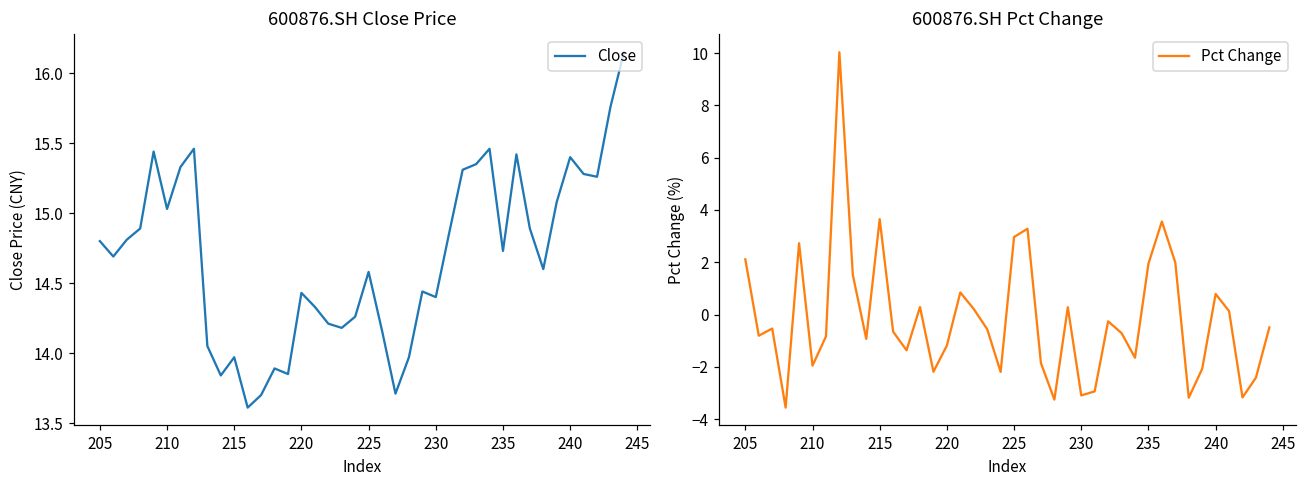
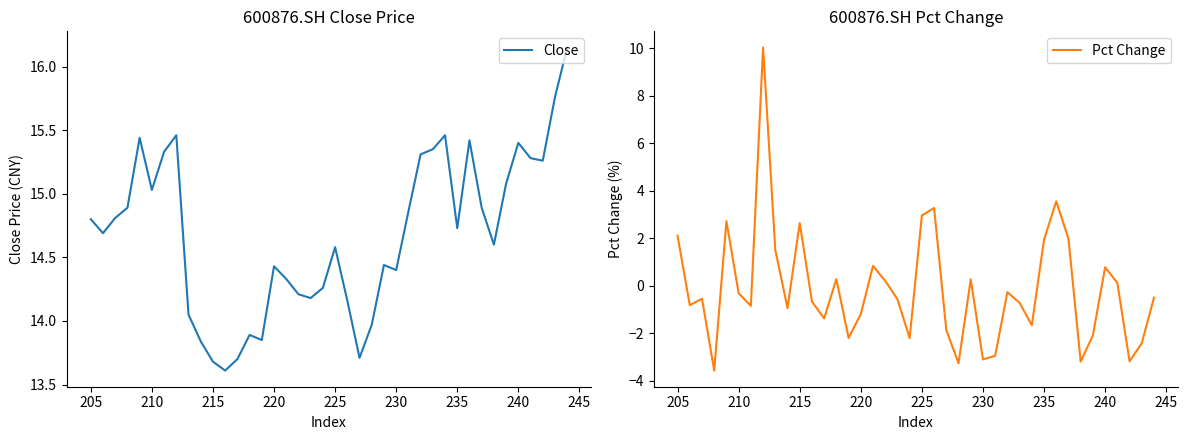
600876.SH Close Price, 215: 13.97 -> 13.68
600876.SH Pct Change, 210: -2.0 -> -0.3
600876.SH Pct Change, 215: 3.7 -> 2.6
